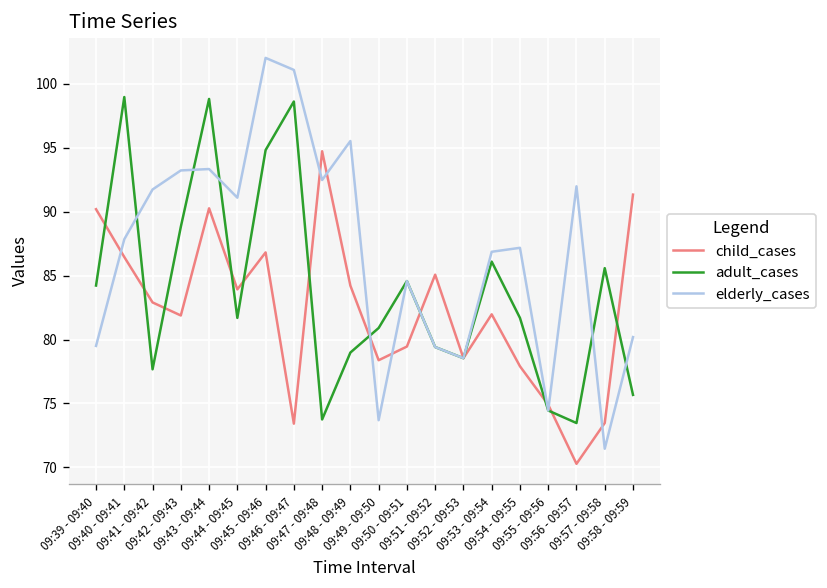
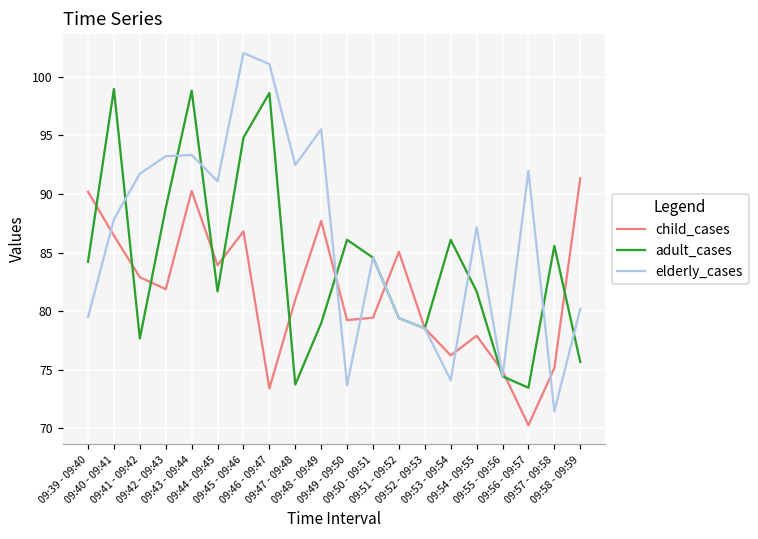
child_cases, 09:47 - 09:48: 94.7 -> 81.0
child_cases, 09:48 - 09:49: 84.2 -> 87.7
child_cases, 09:49 - 09:50: 78.4 -> 79.2
adult_cases, 09:49 - 09:50: 80.9 -> 86.1
child_cases, 09:53 - 09:54: 82.0 -> 76.2
elderly_cases, 09:53 - 09:54: 86.9 -> 74.1
child_cases, 09:57 - 09:58: 73.5 -> 75.1
